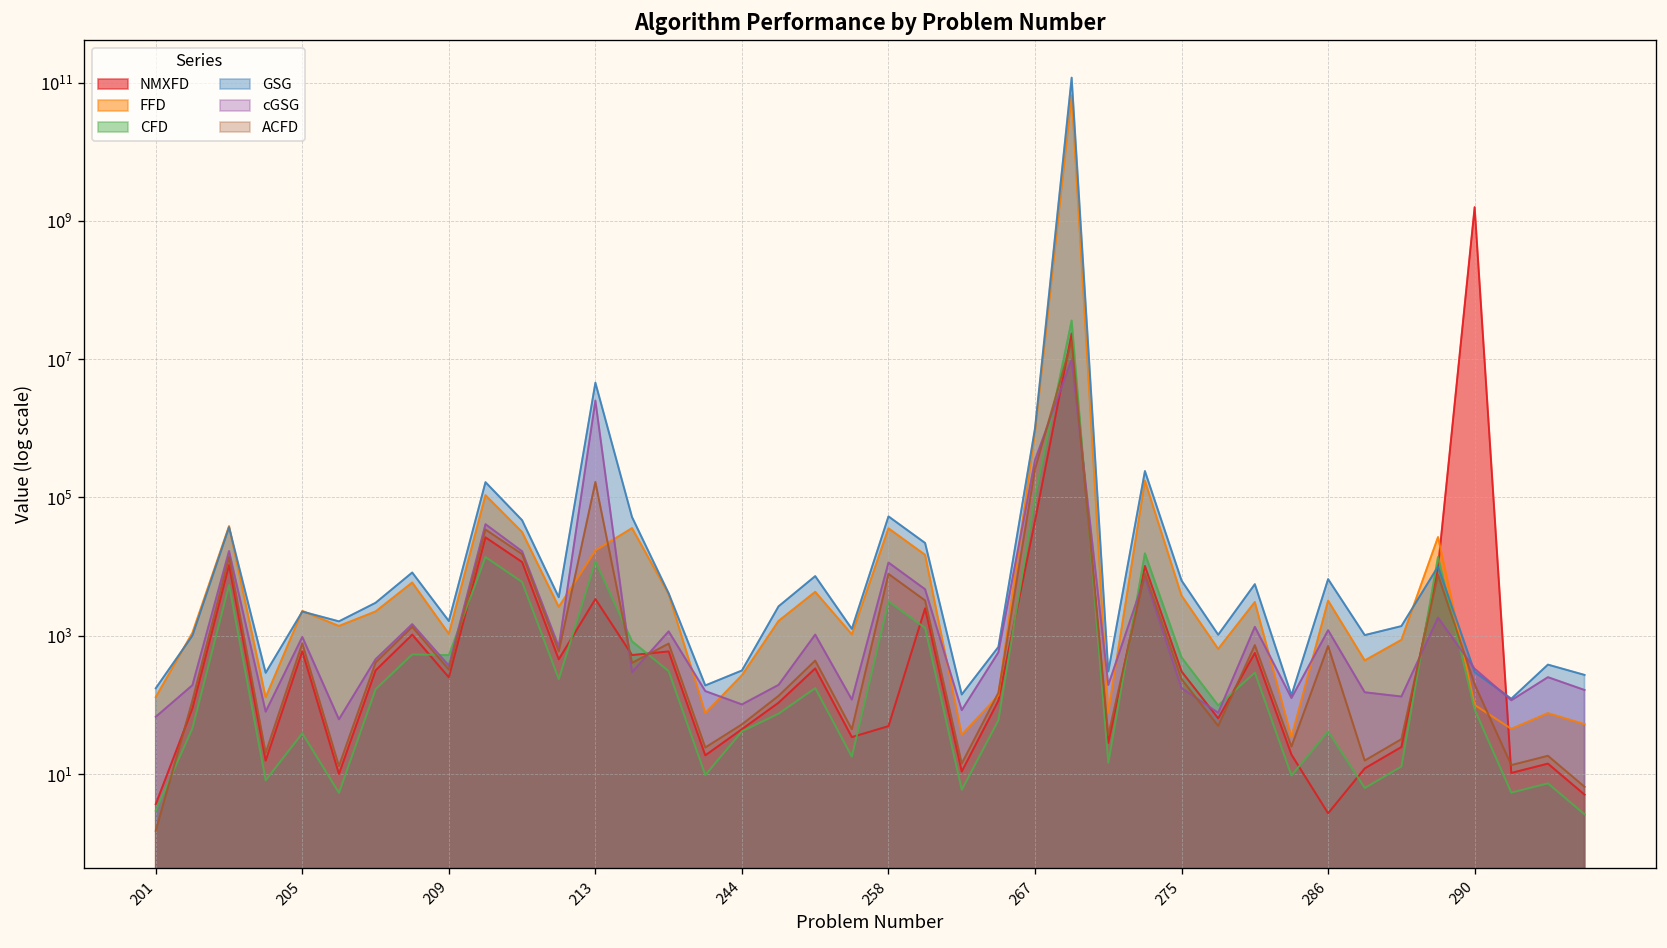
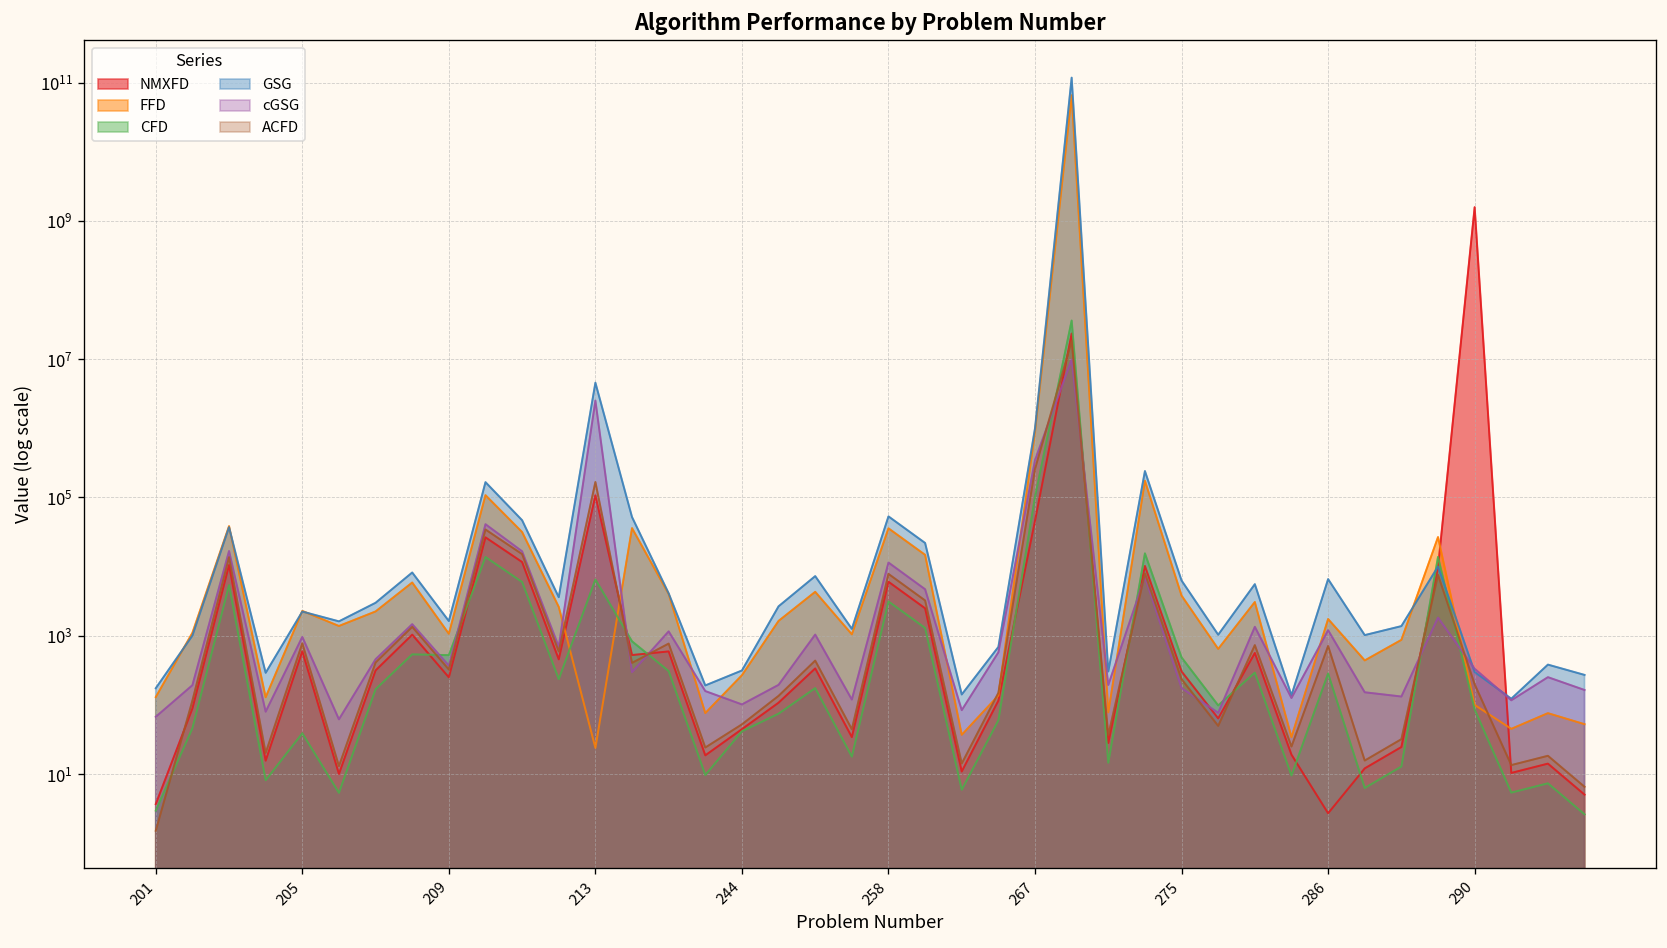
NMXFD, 213: 3000 -> 110000
FFD, 213: 17000 -> 24
CFD, 213: 12000 -> 7000
NMXFD, 258: 50 -> 6000
FFD, 286: 3000 -> 1700
CFD, 286: 40 -> 300
